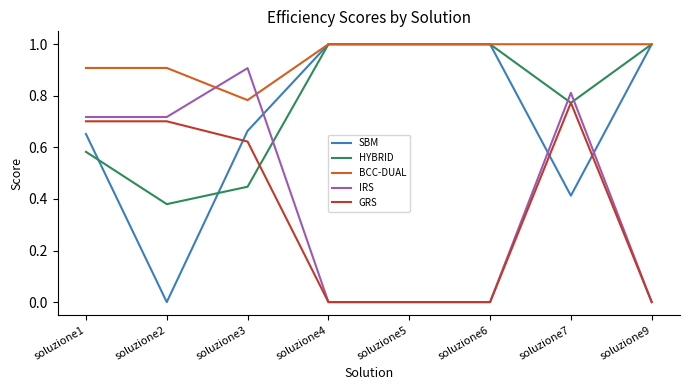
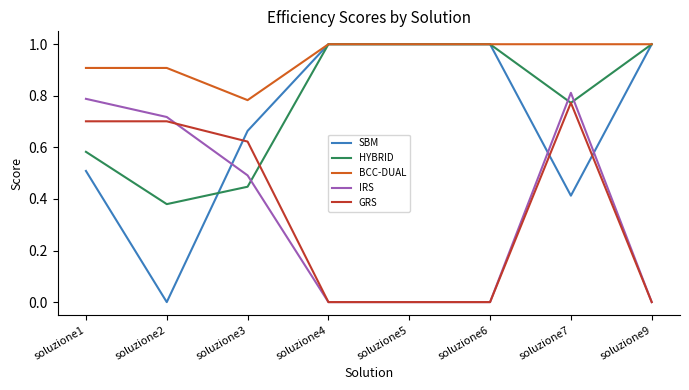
SBM, soluzione1: 0.65 -> 0.51
IRS, soluzione1: 0.72 -> 0.79
IRS, soluzione3: 0.91 -> 0.49
